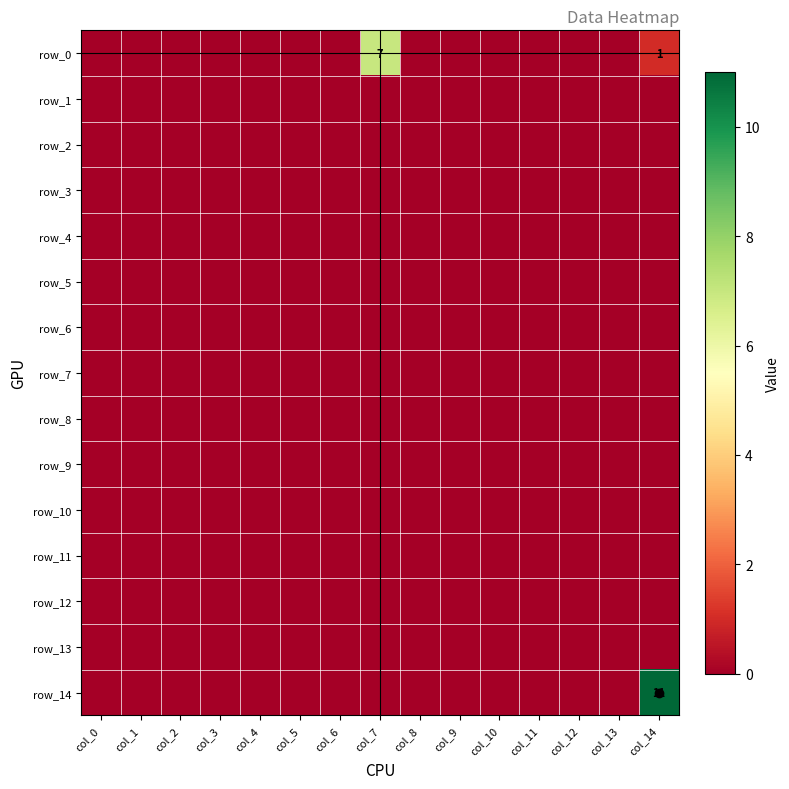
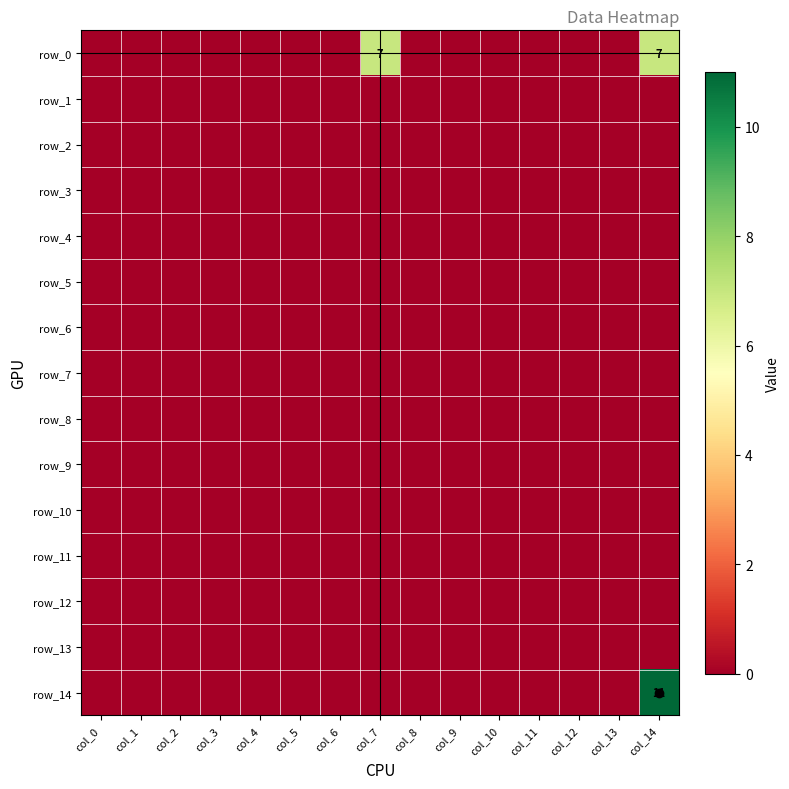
row_0, col_14: 1 -> 7
